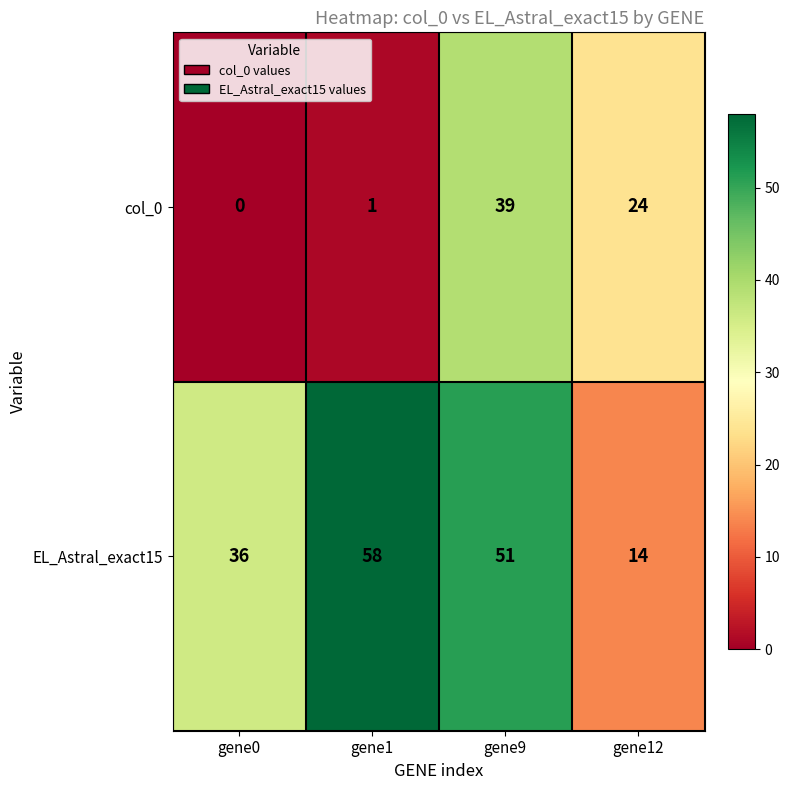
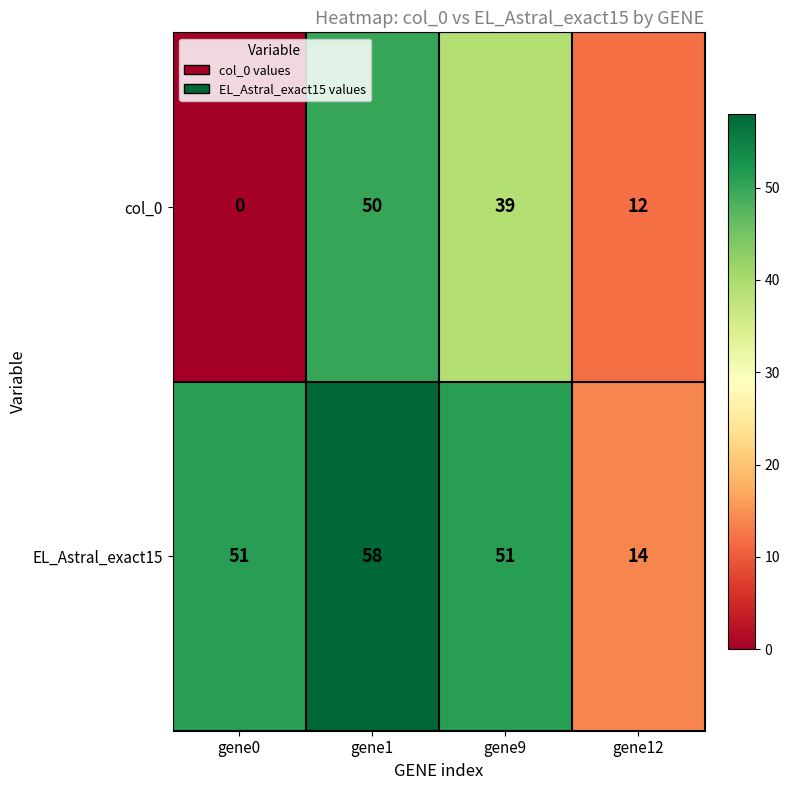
col_0, gene1: 1 -> 50
col_0, gene12: 24 -> 12
EL_Astral_exact15, gene0: 36 -> 51
